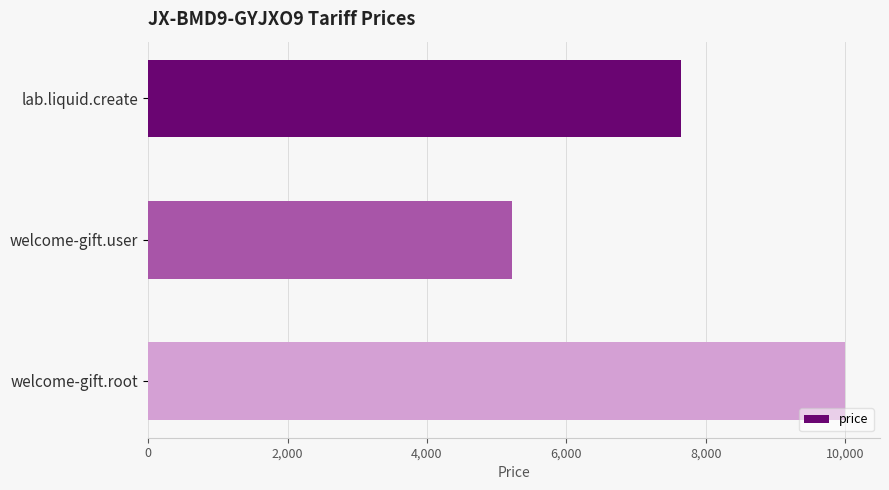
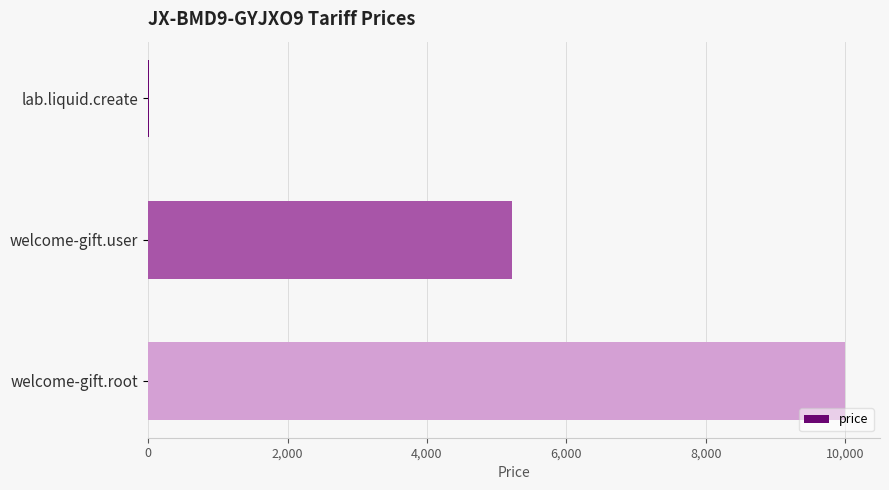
lab.liquid.create: 7,600 -> 0
